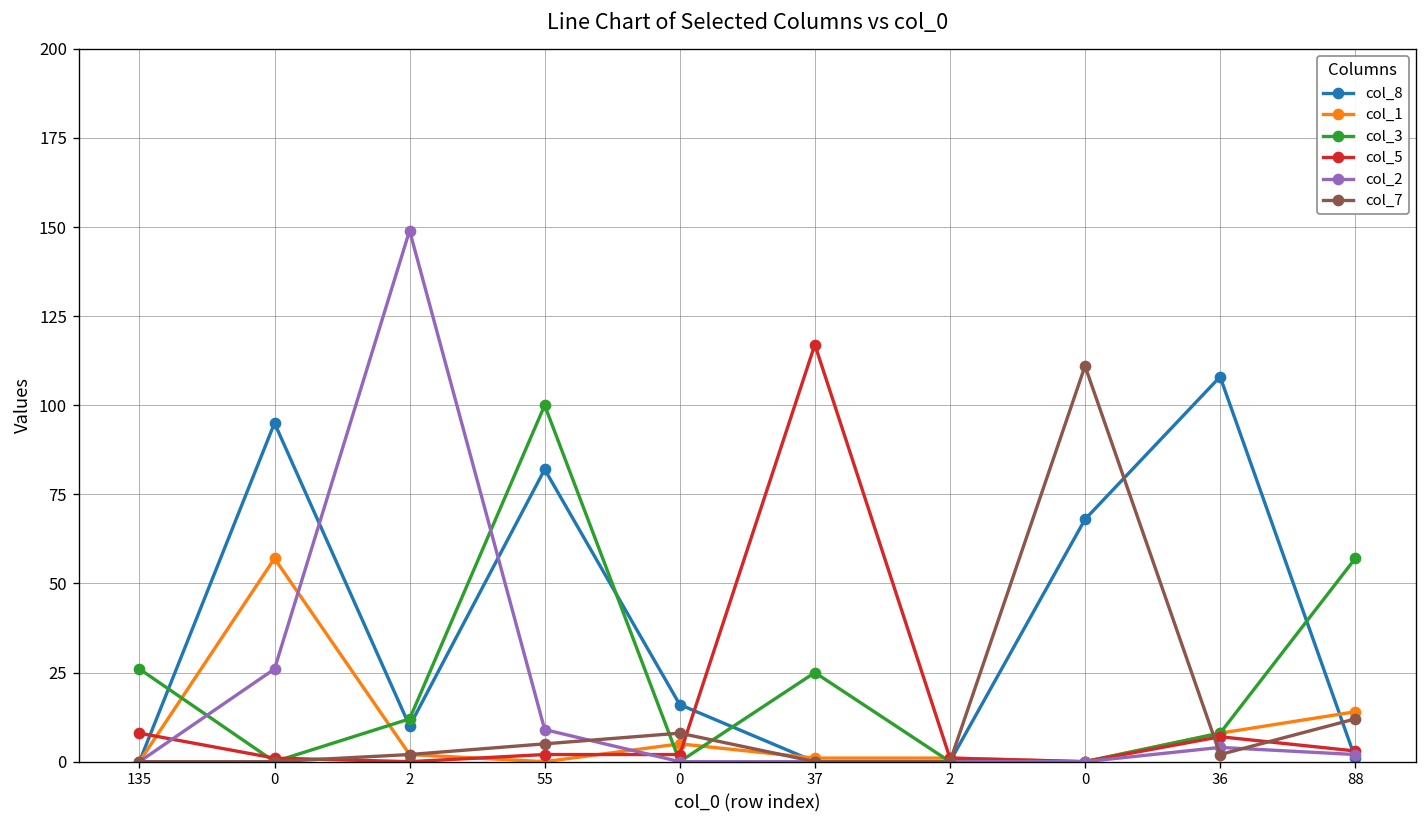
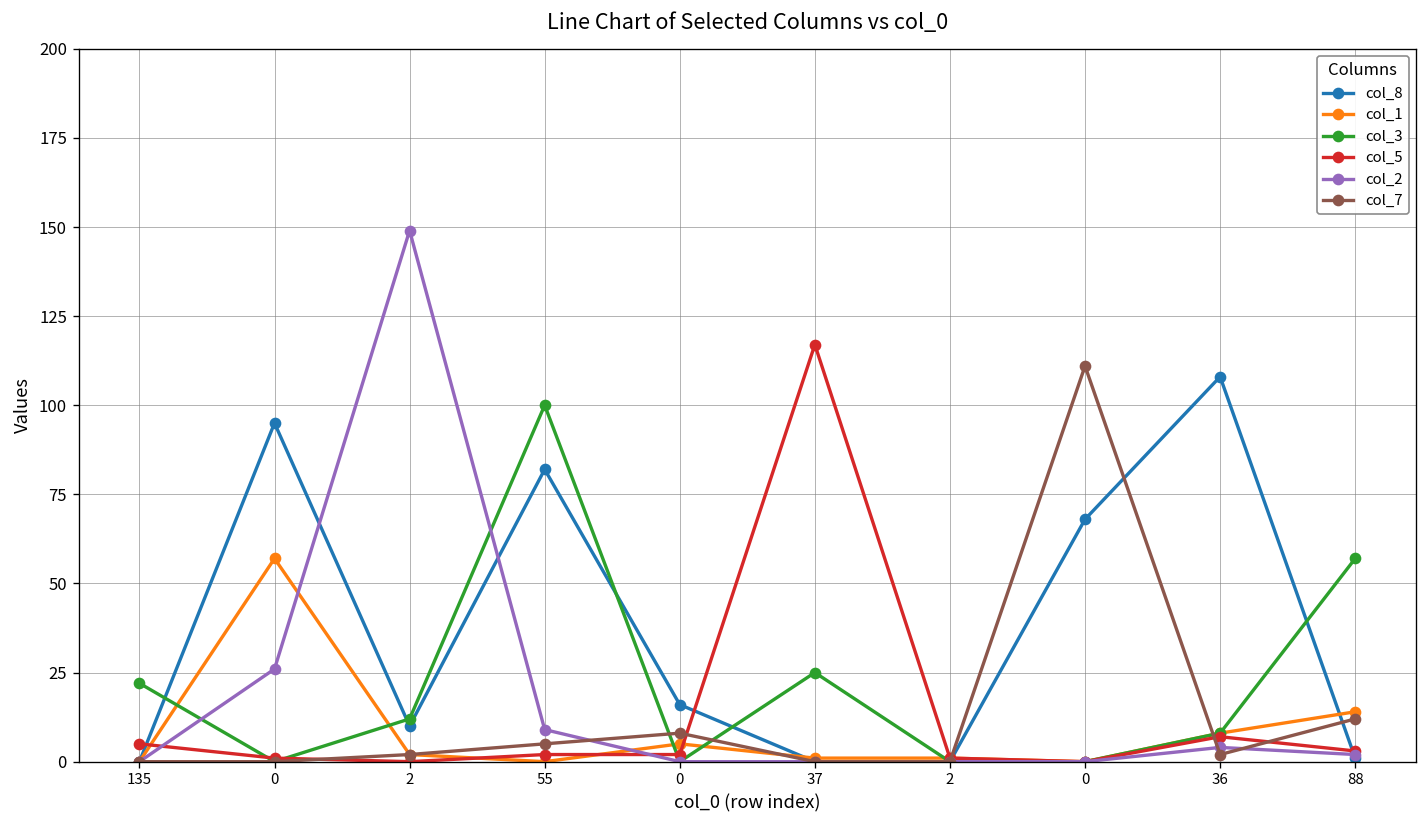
col_3, 135: 26 -> 22
col_5, 135: 8 -> 5
